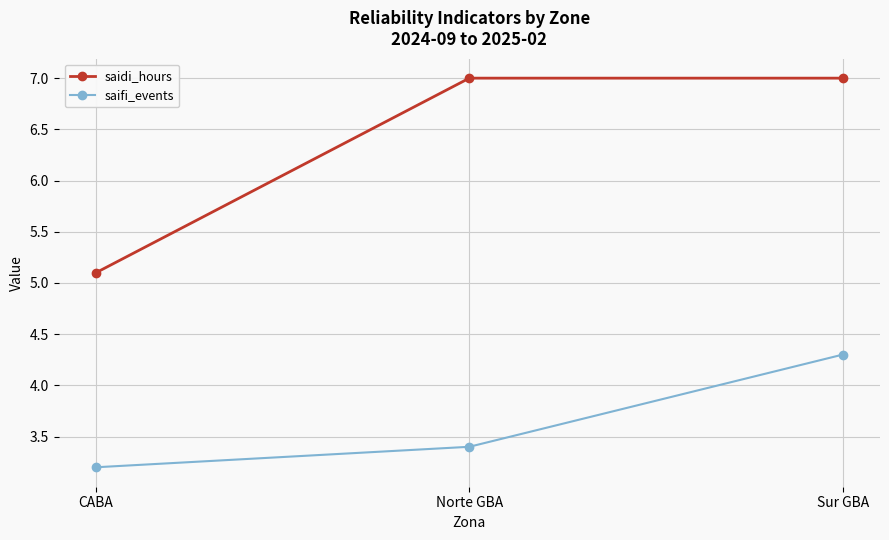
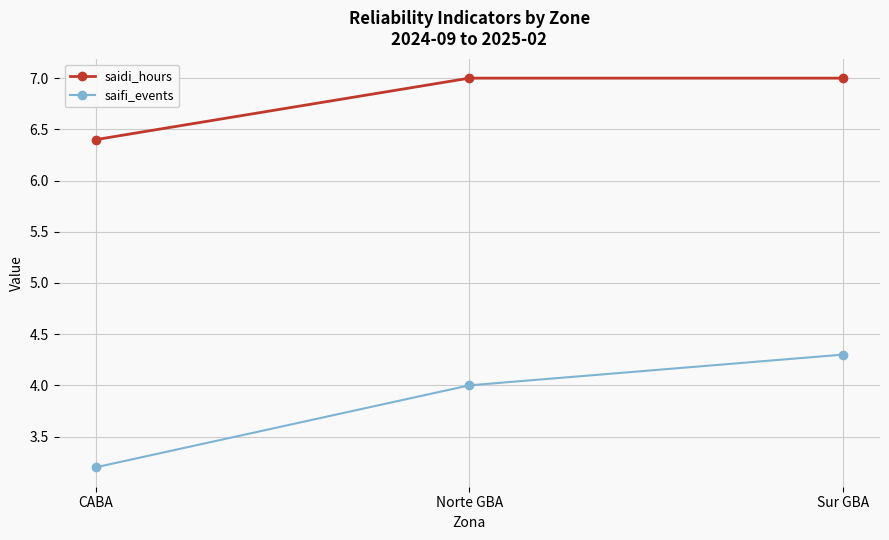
saidi_hours, CABA: 5.1 -> 6.4
saifi_events, Norte GBA: 3.4 -> 4.0
